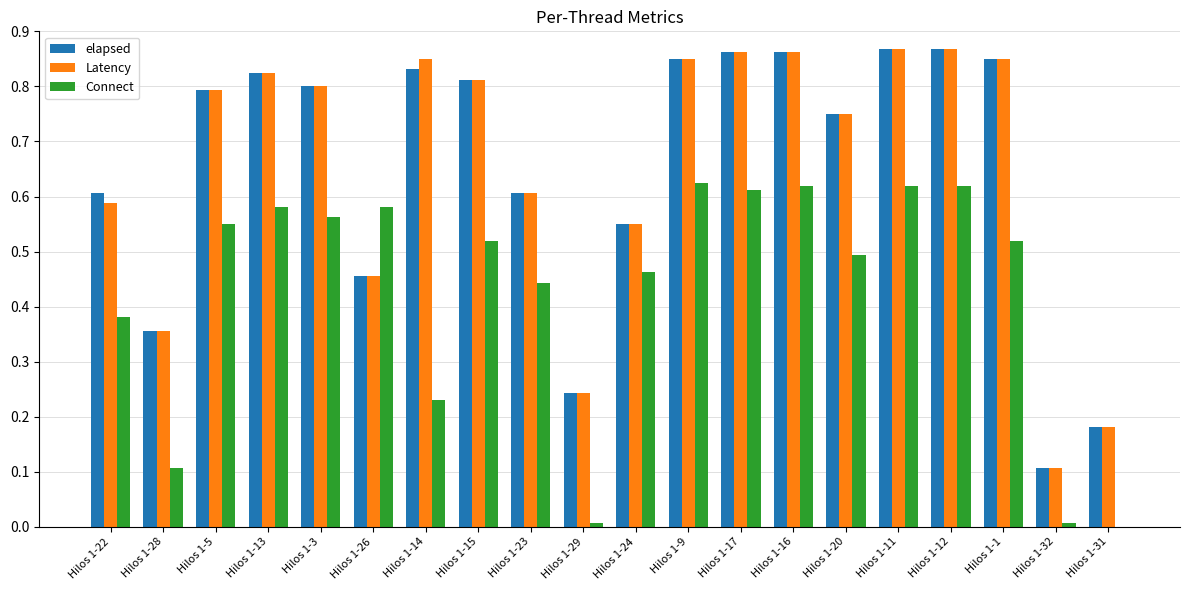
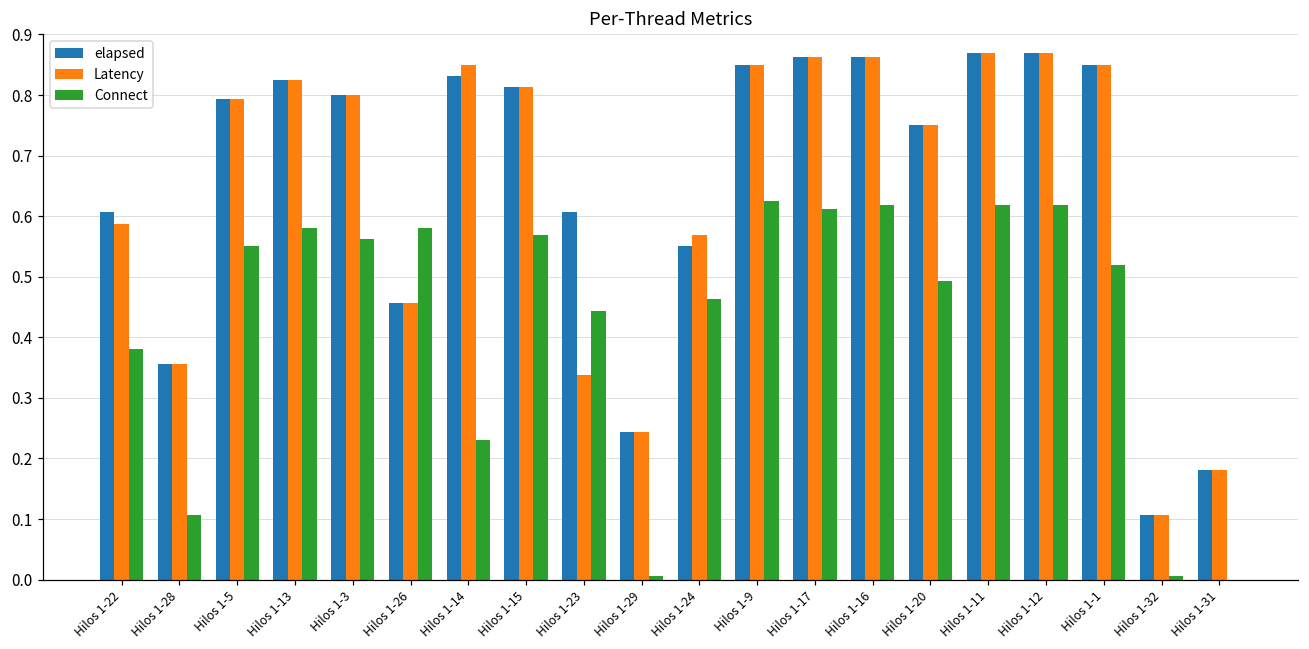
Connect, Hilos 1-15: 0.52 -> 0.57
Latency, Hilos 1-23: 0.61 -> 0.34
Latency, Hilos 1-24: 0.55 -> 0.57
